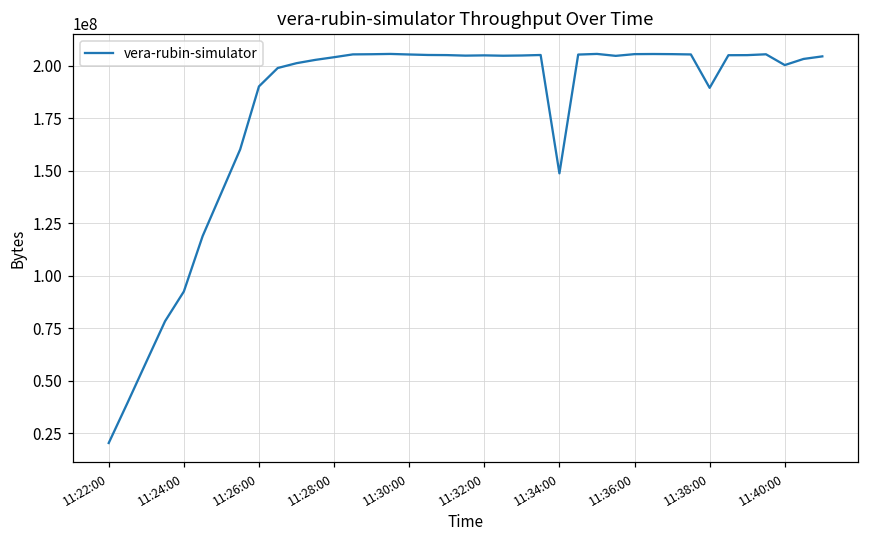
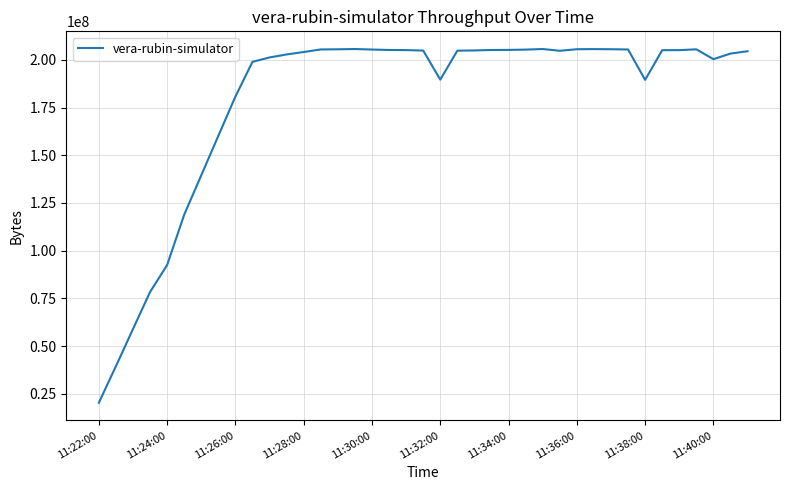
11:26:00: 190000000 -> 181000000
11:32:00: 205000000 -> 190000000
11:34:00: 149000000 -> 205000000
